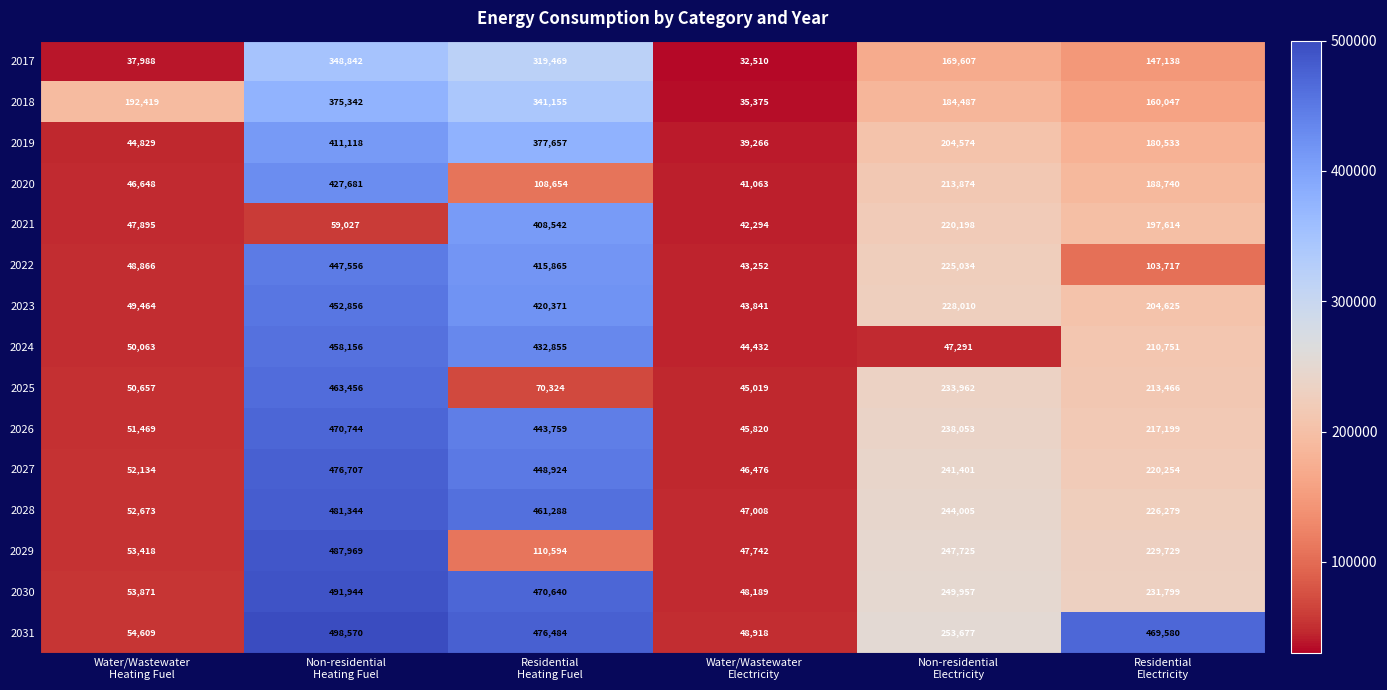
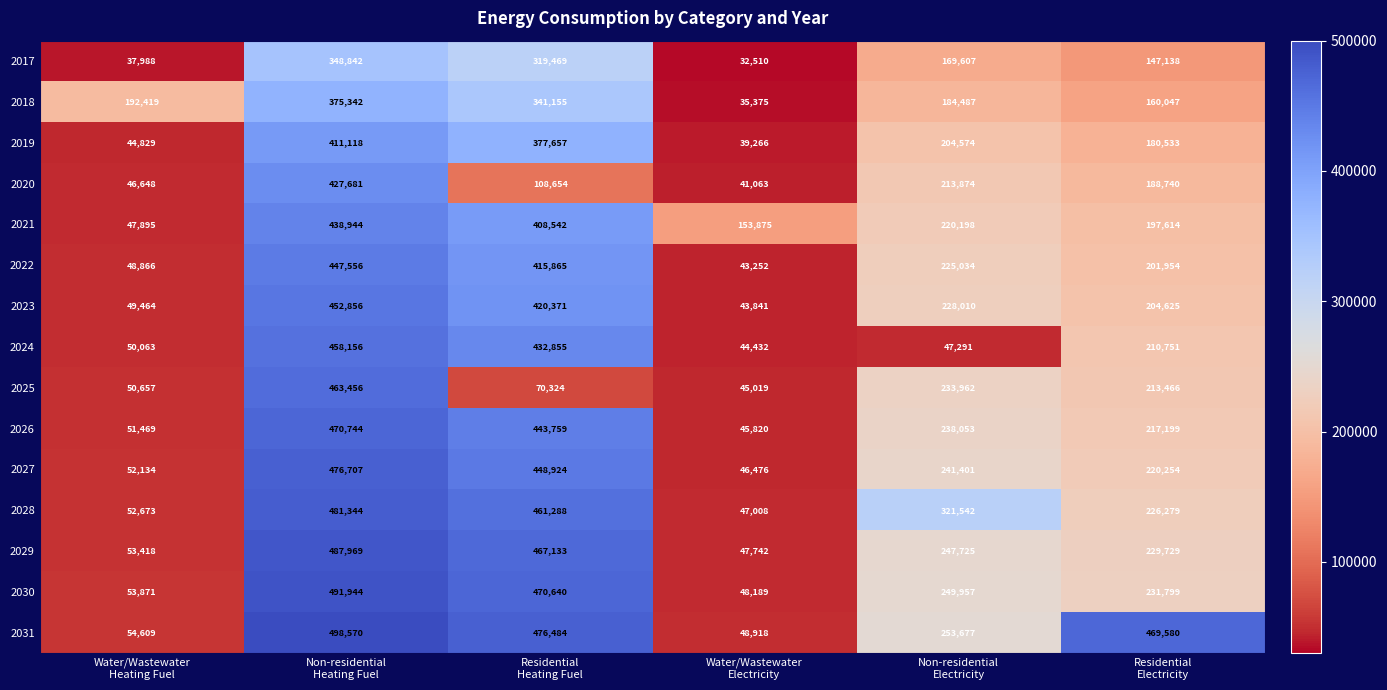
2021, Non-residential Heating Fuel: 59,027 -> 438,944
2021, Water/Wastewater Electricity: 42,294 -> 153,875
2022, Residential Electricity: 103,717 -> 201,954
2028, Non-residential Electricity: 244,005 -> 321,542
2029, Residential Heating Fuel: 110,594 -> 467,133
